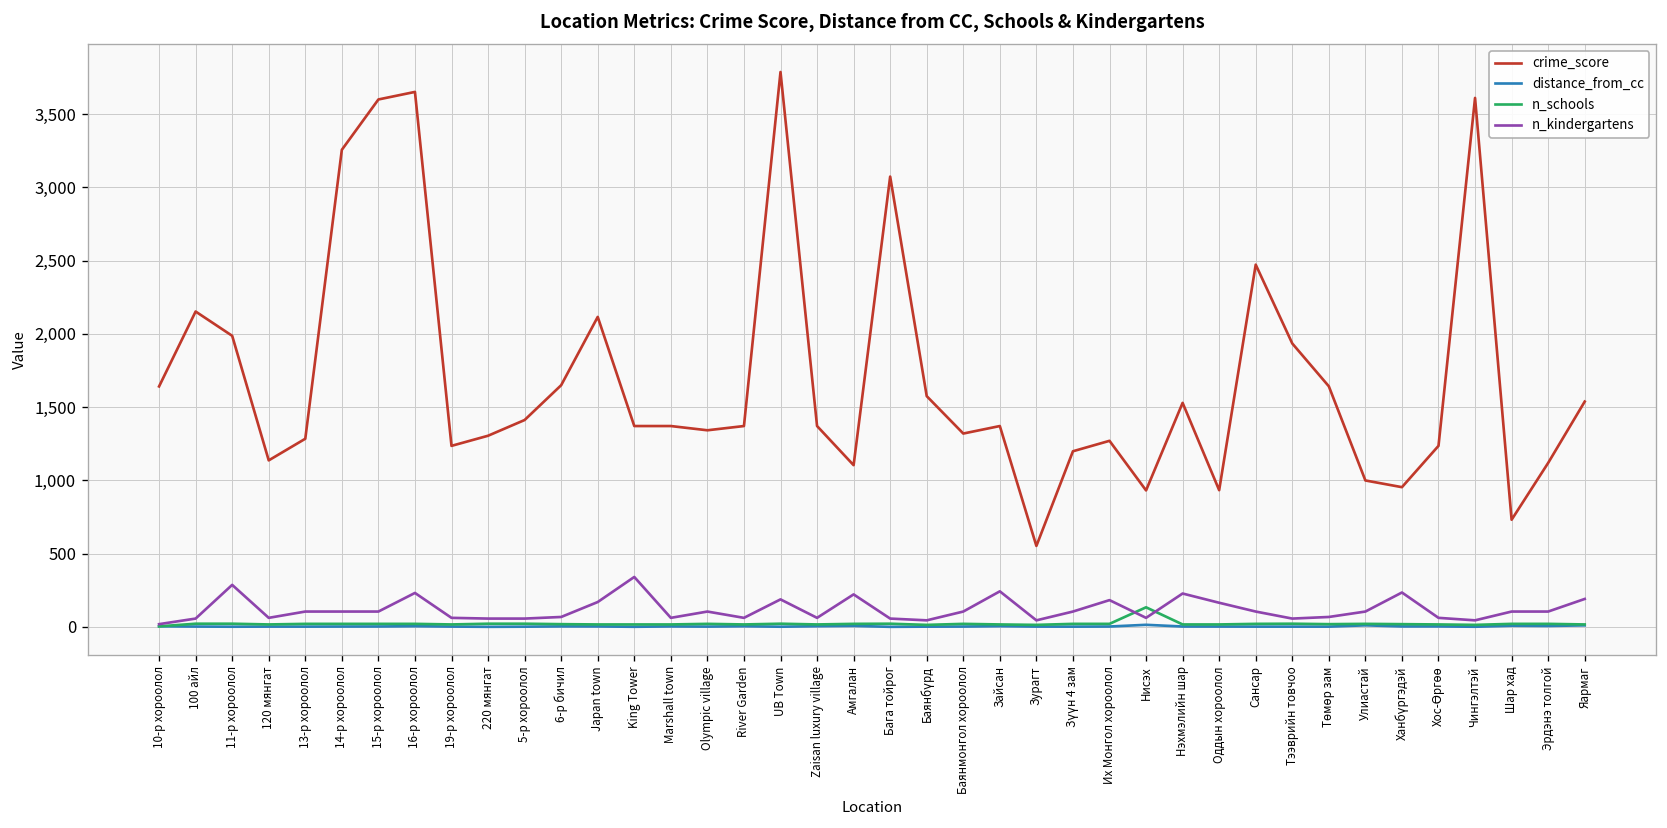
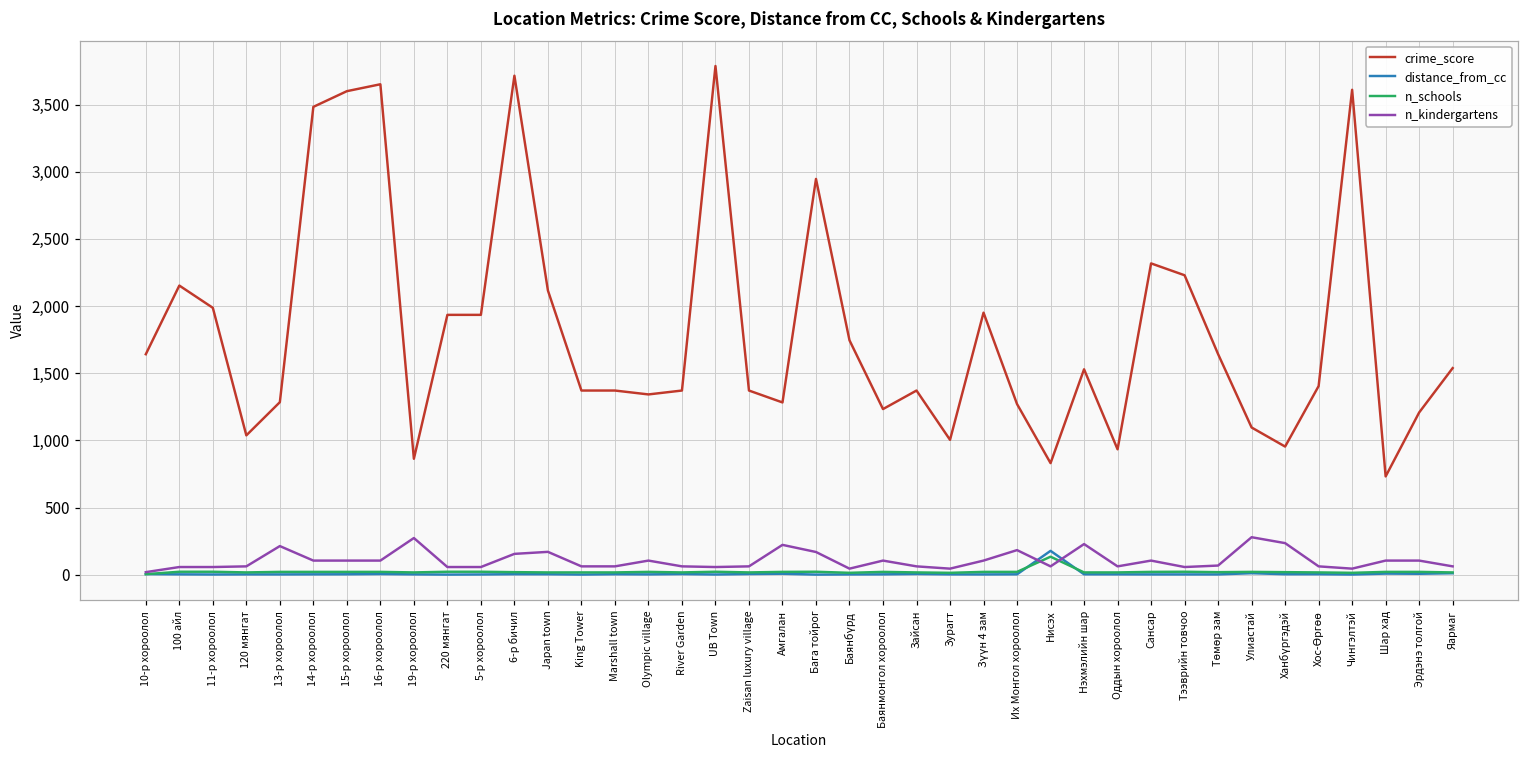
n_kindergartens, 11-р хороолол: 290 -> 60
crime_score, 120 мянгат: 1,140 -> 1,040
n_kindergartens, 13-р хороолол: 110 -> 210
crime_score, 14-р хороолол: 3,260 -> 3,480
n_kindergartens, 16-р хороолол: 230 -> 110
crime_score, 19-р хороолол: 1,240 -> 860
n_kindergartens, 19-р хороолол: 60 -> 270
crime_score, 220 мянгат: 1,300 -> 1,930
crime_score, 5-р хороолол: 1,410 -> 1,930
crime_score, 6-р бичил: 1,650 -> 3,710
n_kindergartens, 6-р бичил: 70 -> 160
n_kindergartens, King Tower: 340 -> 60
n_kindergartens, UB Town: 190 -> 60
crime_score, Амгалан: 1,100 -> 1,280
crime_score, Бага тойрог: 3,070 -> 2,950
n_kindergartens, Бага тойрог: 60 -> 170
crime_score, Баянбүрд: 1,580 -> 1,740
crime_score, Баянмонгол хороолол: 1,320 -> 1,230
n_kindergartens, Зайсан: 240 -> 60
crime_score, Зурагт: 550 -> 1,000
crime_score, Зүүн 4 зам: 1,200 -> 1,950
crime_score, Нисэх: 930 -> 830
distance_from_cc, Нисэх: 10 -> 180
n_kindergartens, Оддын хороолол: 170 -> 60
crime_score, Сансар: 2,470 -> 2,320
crime_score, Тээврийн товчоо: 1,930 -> 2,230
crime_score, Улиастай: 1,000 -> 1,100
n_kindergartens, Улиастай: 110 -> 280
crime_score, Хос-Өргөө: 1,240 -> 1,400
crime_score, Эрдэнэ толгой: 1,120 -> 1,210
n_kindergartens, Яармаг: 190 -> 60
